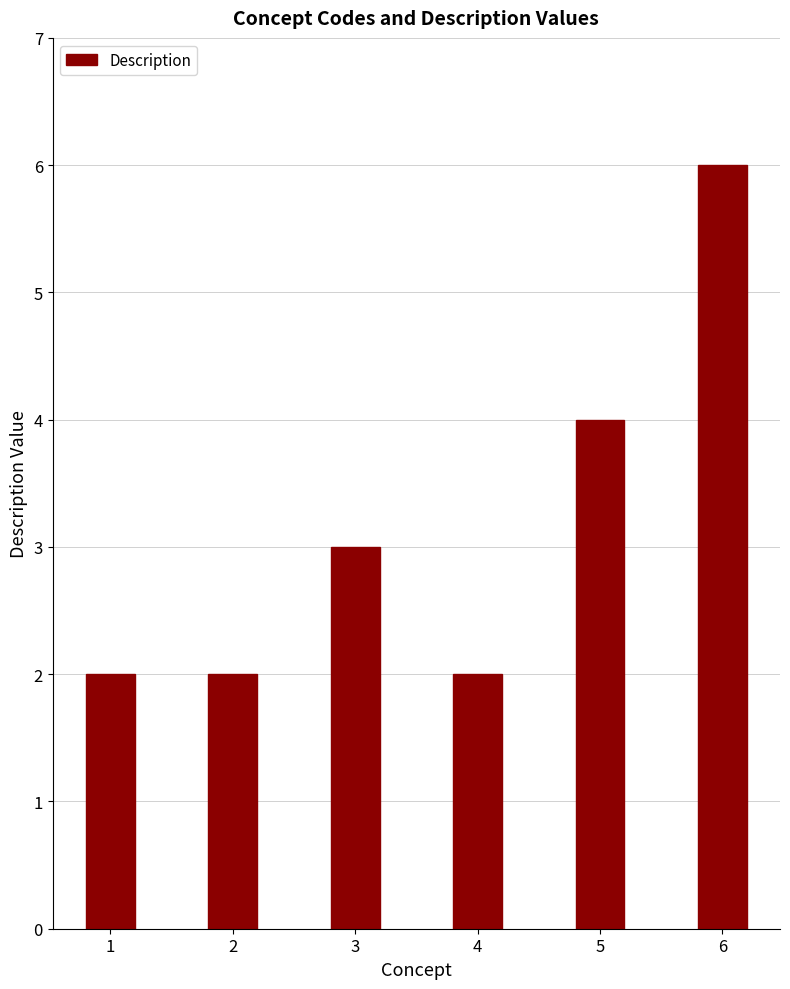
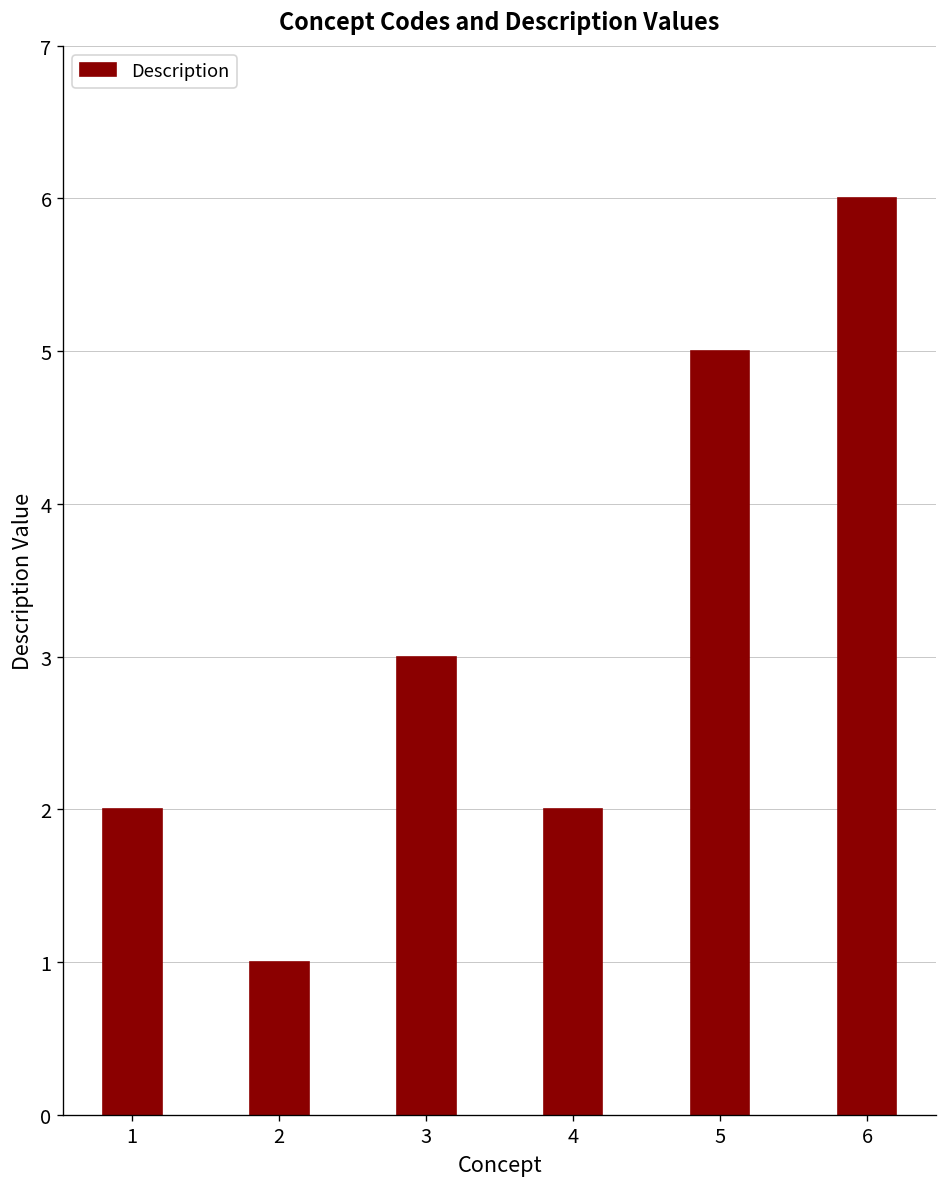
2: 2 -> 1
5: 4 -> 5
